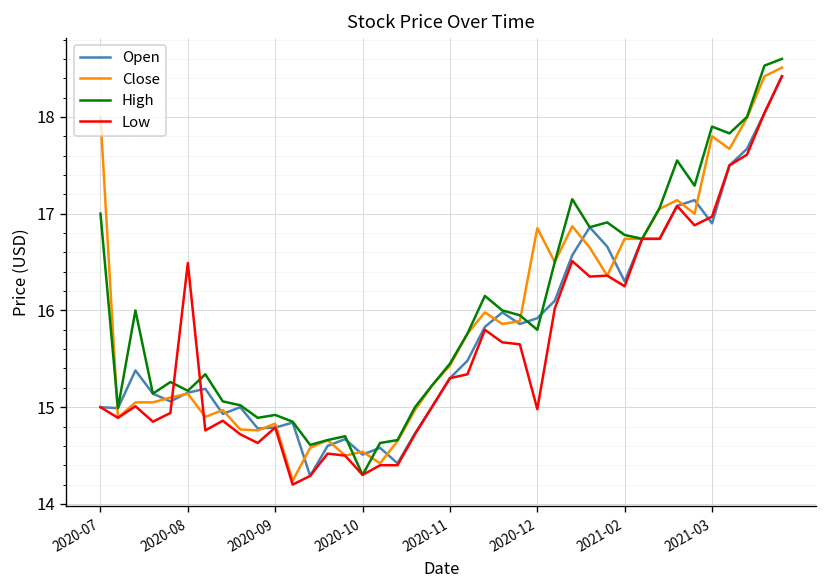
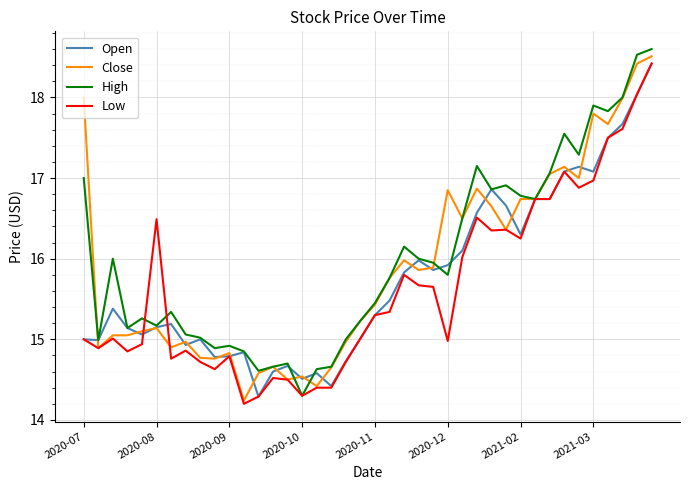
Open, 2021-03: 16.9 -> 17.1
